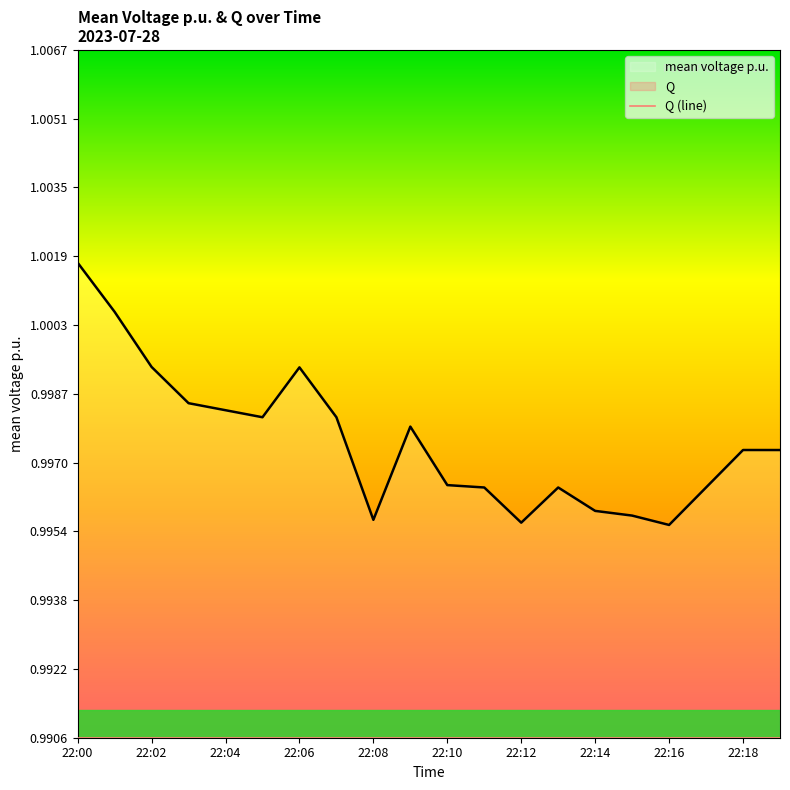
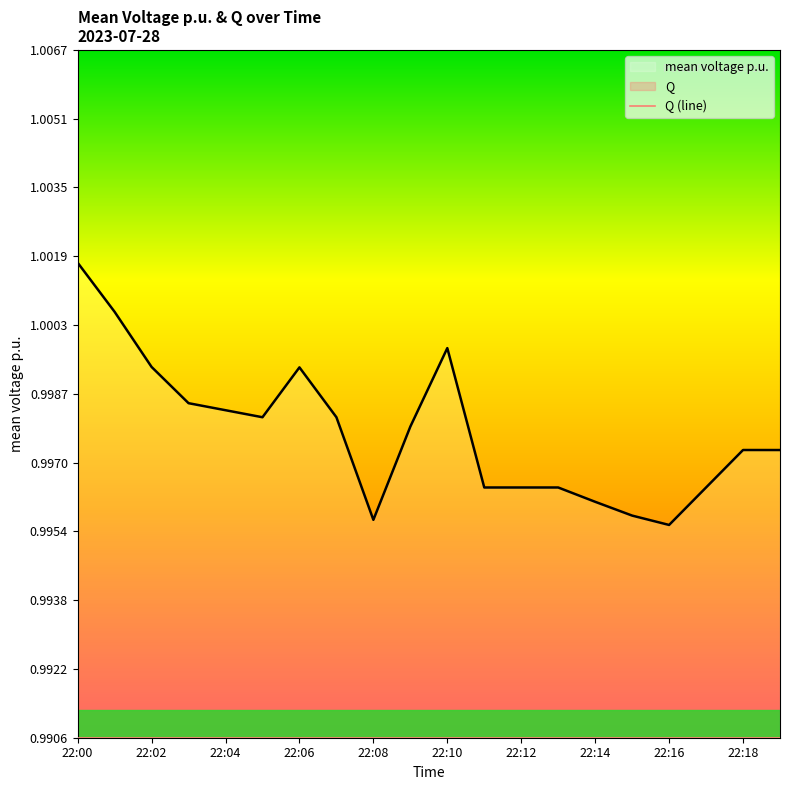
mean voltage p.u., 22:10: 0.9965 -> 0.9997
mean voltage p.u., 22:12: 0.9956 -> 0.9965
mean voltage p.u., 22:14: 0.9959 -> 0.9961
